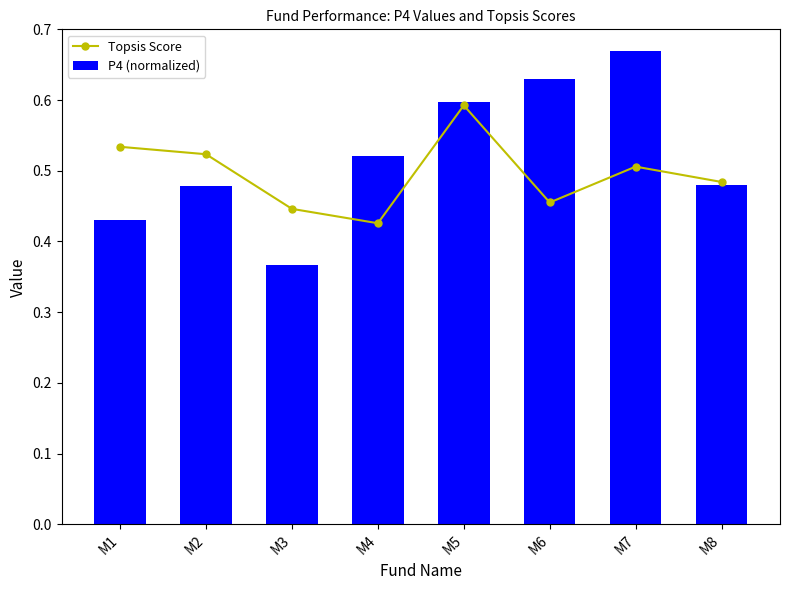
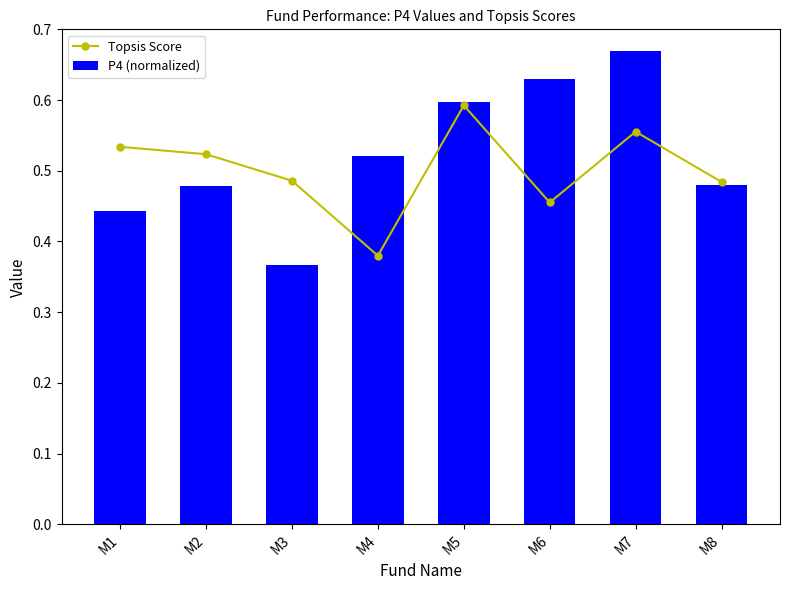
P4 (normalized), M1: 0.43 -> 0.44
Topsis Score, M3: 0.45 -> 0.49
Topsis Score, M4: 0.43 -> 0.38
Topsis Score, M7: 0.51 -> 0.56
